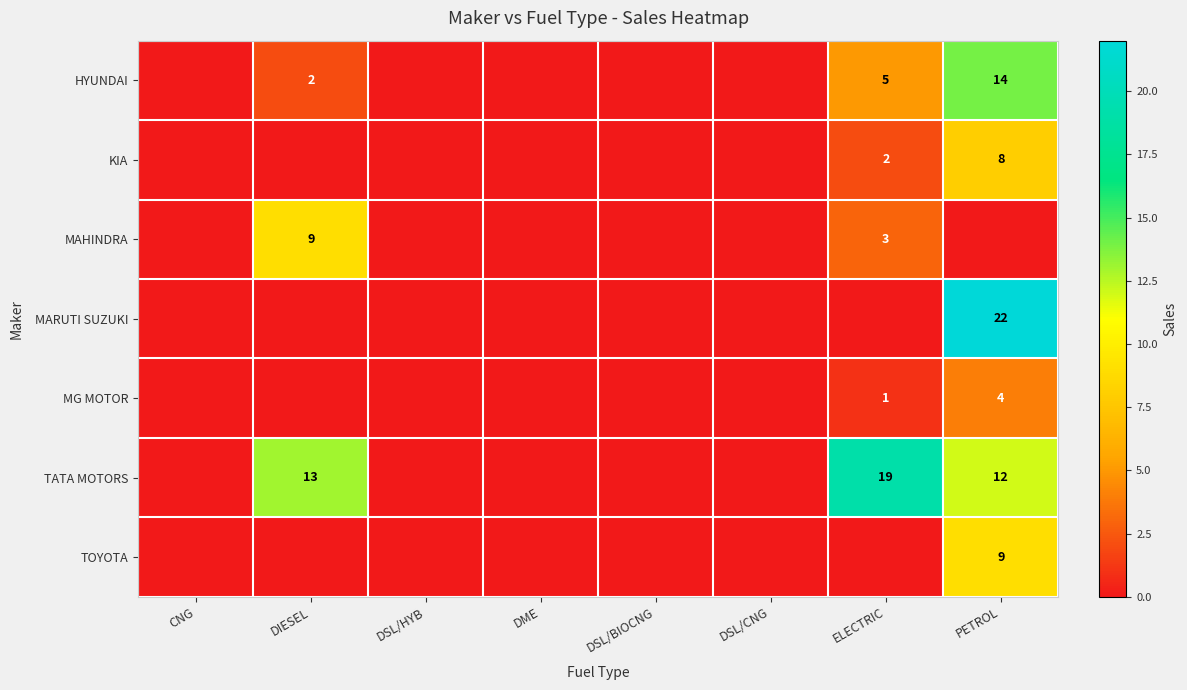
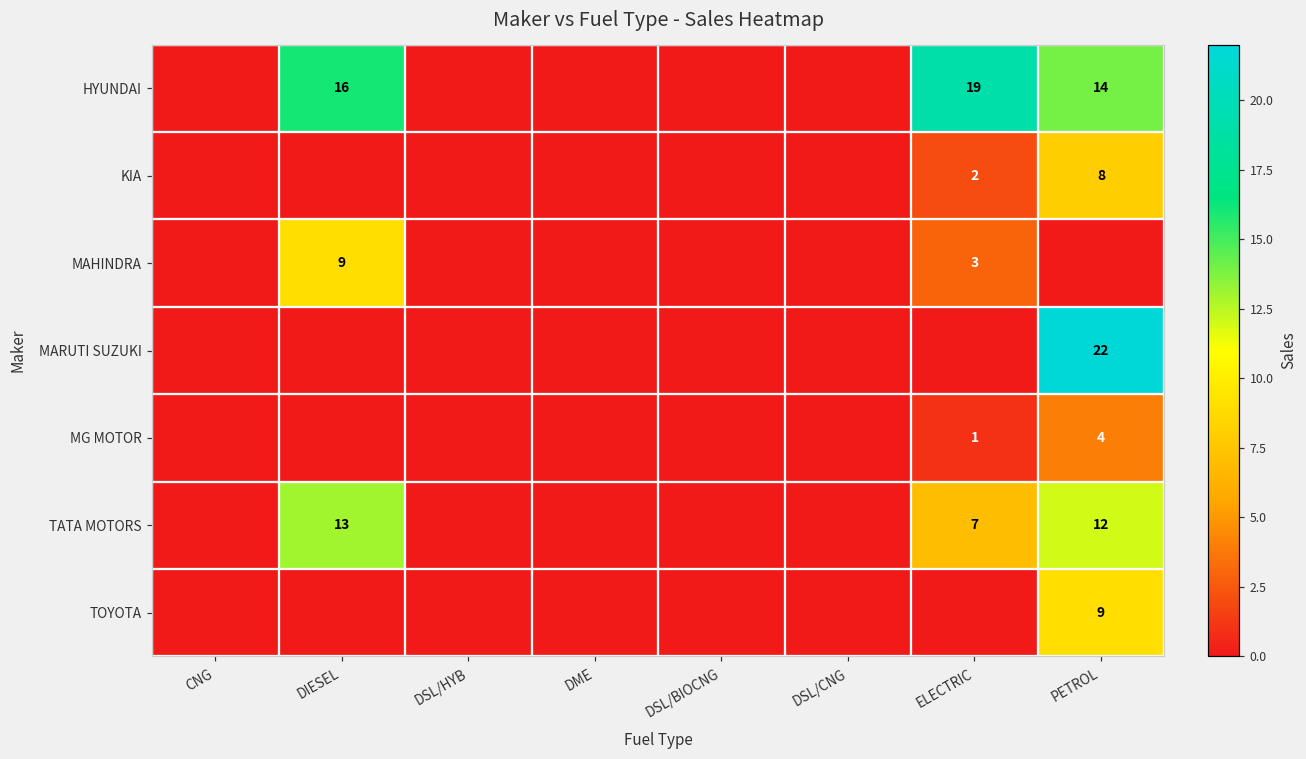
HYUNDAI, DIESEL: 2 -> 16
HYUNDAI, ELECTRIC: 5 -> 19
TATA MOTORS, ELECTRIC: 19 -> 7
